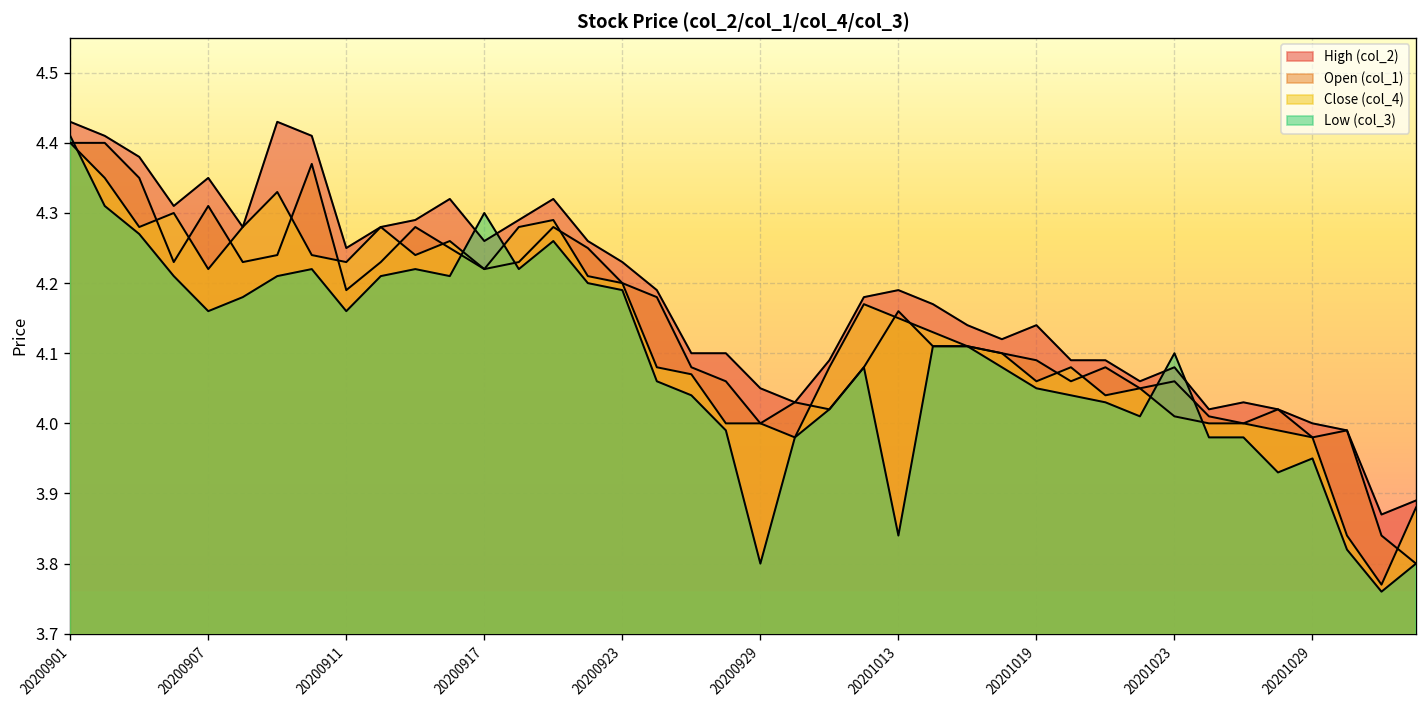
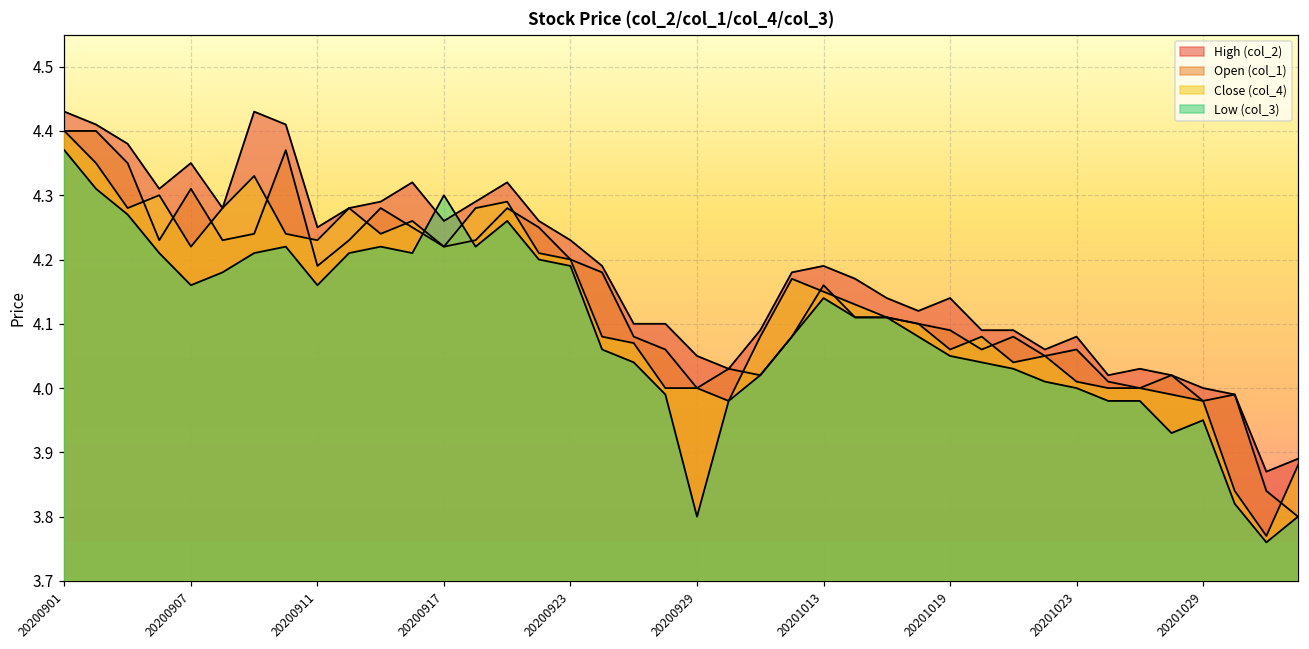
Low (col_3), 20200901: 4.41 -> 4.37
Low (col_3), 20201013: 3.84 -> 4.14
Low (col_3), 20201023: 4.1 -> 4.0
